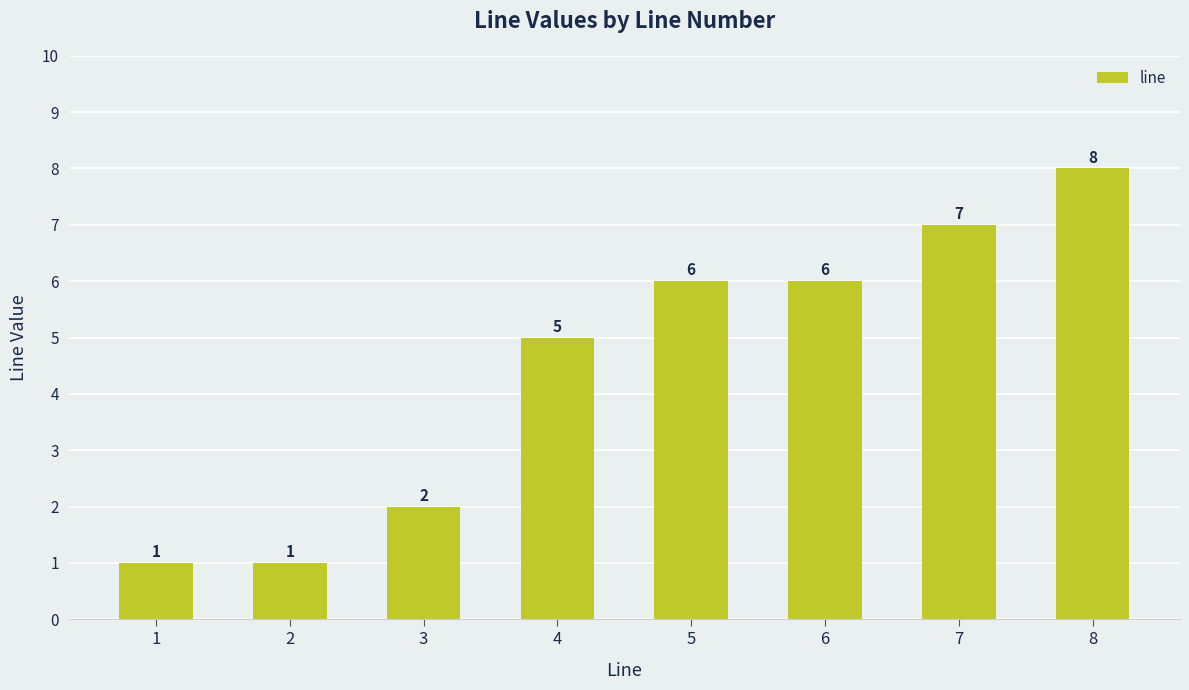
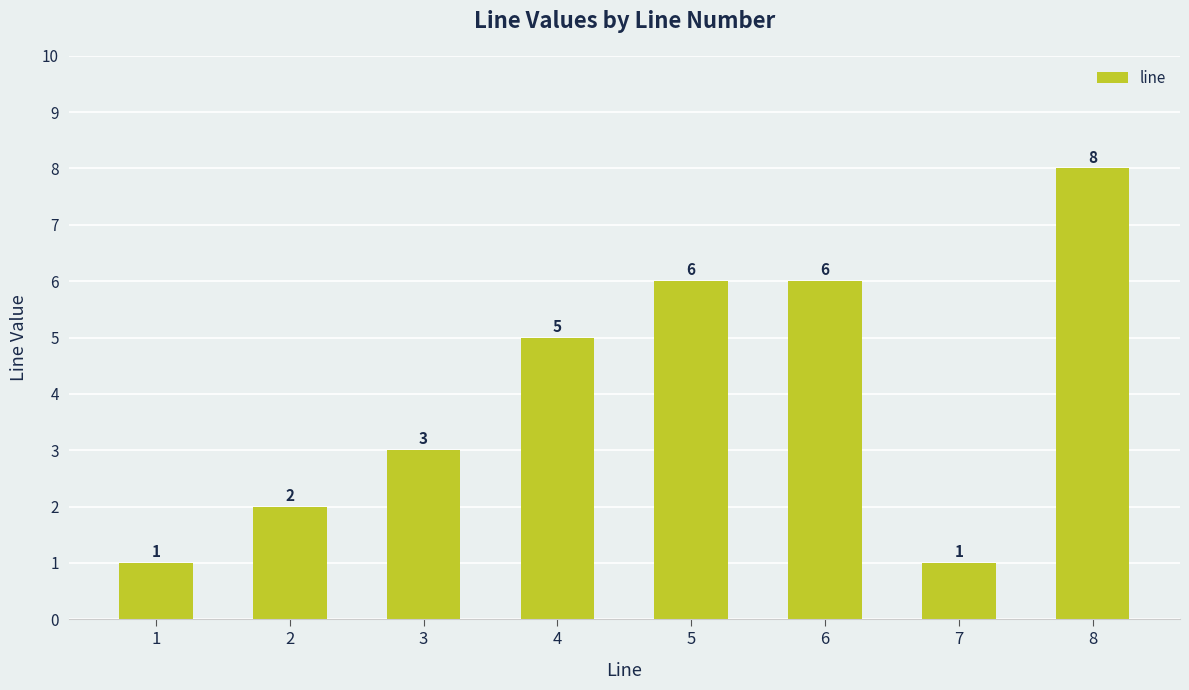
2: 1 -> 2
3: 2 -> 3
7: 7 -> 1
